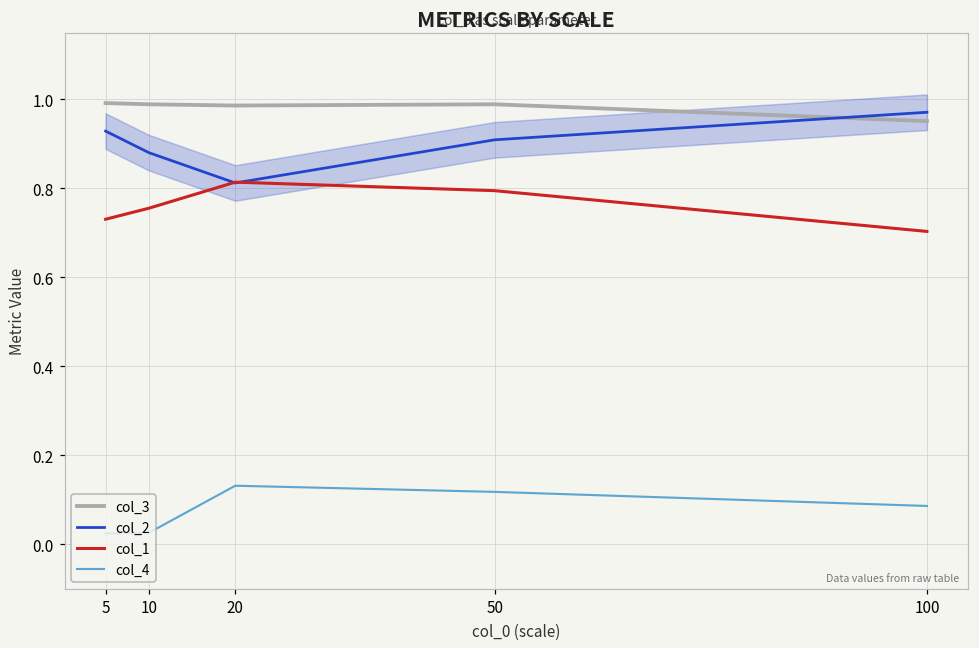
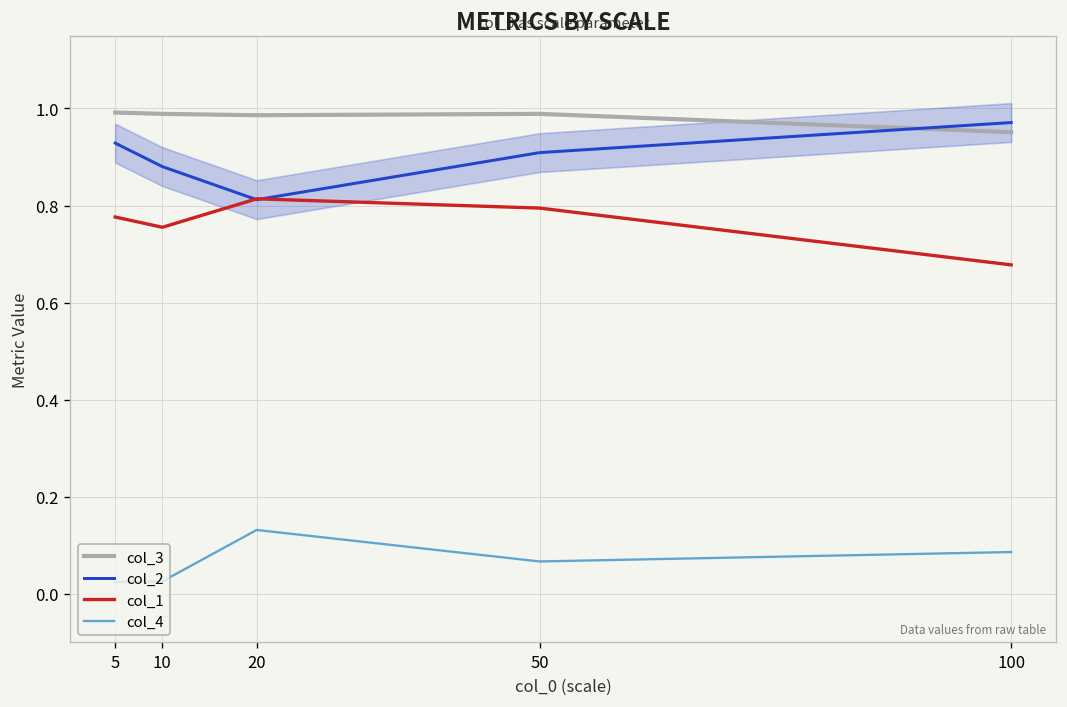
col_1, 5: 0.73 -> 0.78
col_4, 50: 0.12 -> 0.07
col_1, 100: 0.70 -> 0.68
